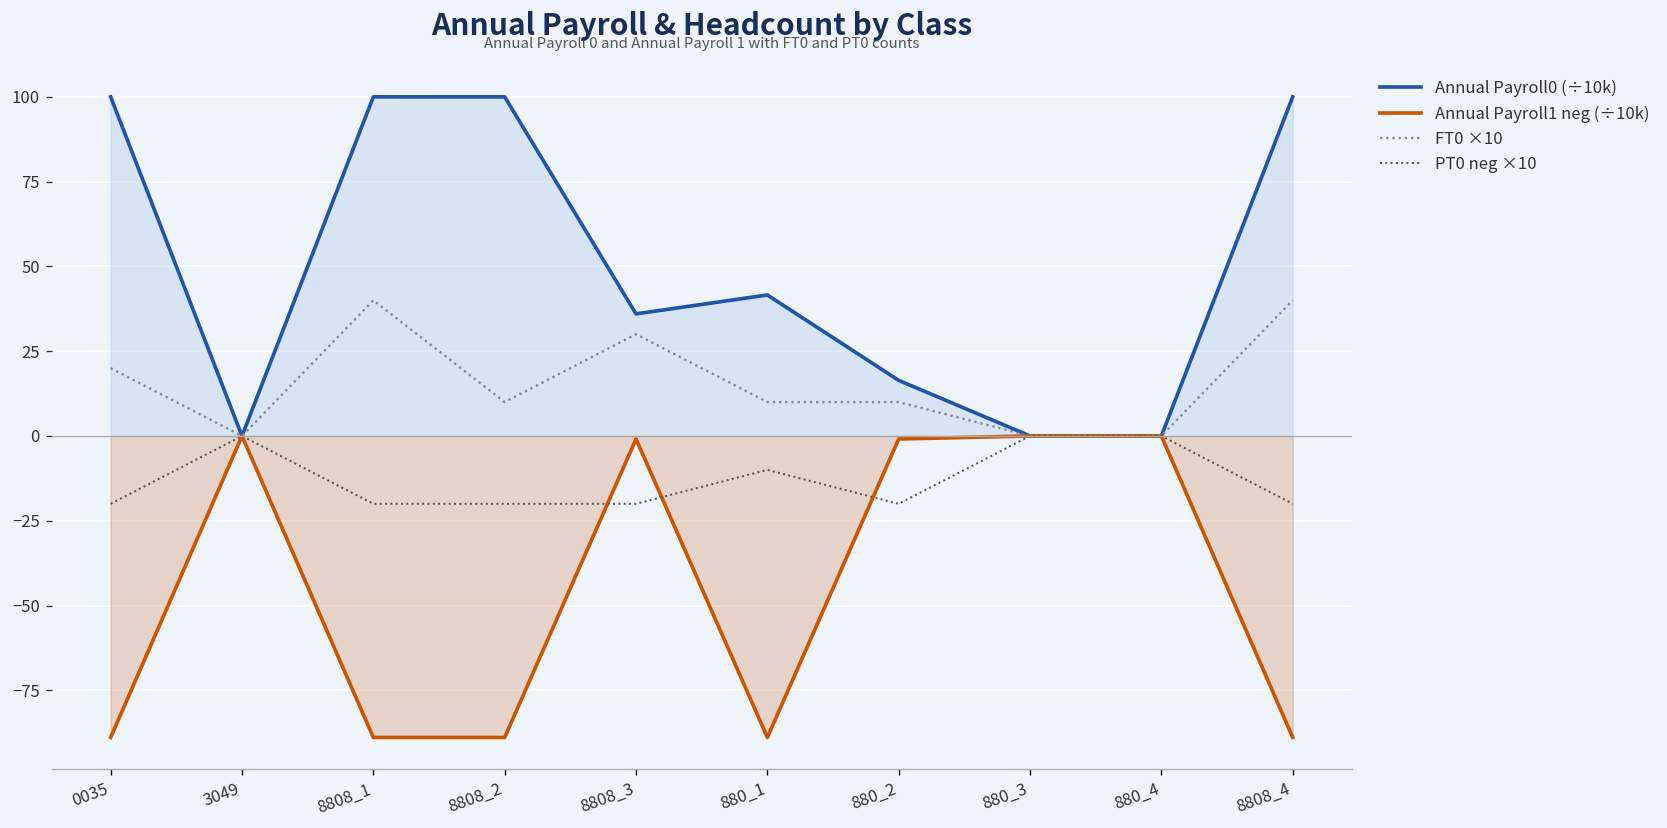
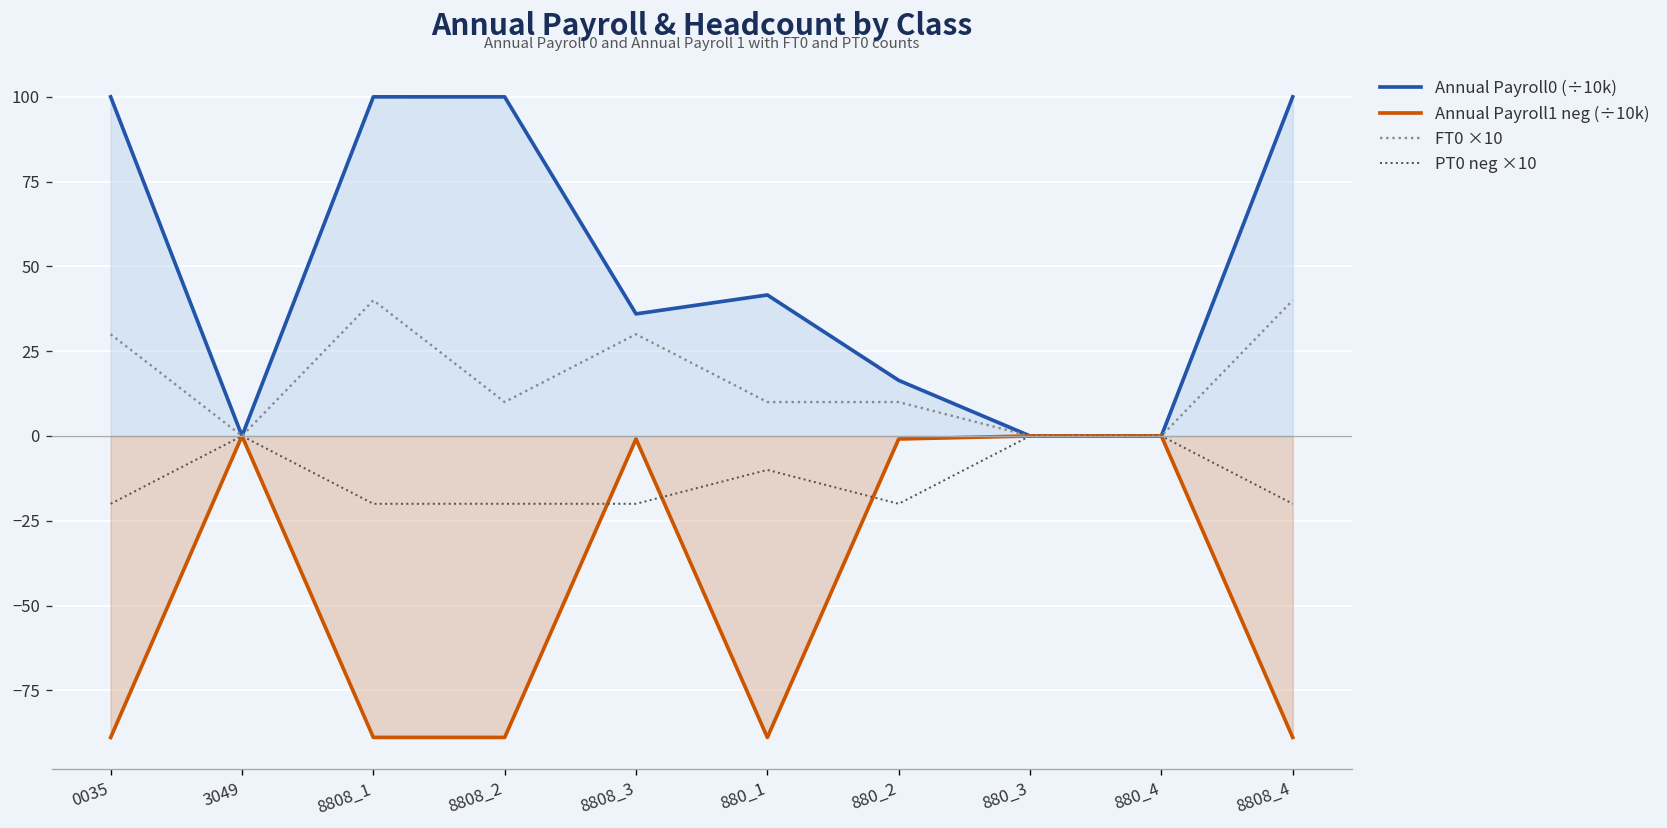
FT0 ×10, 0035: 20 -> 30
